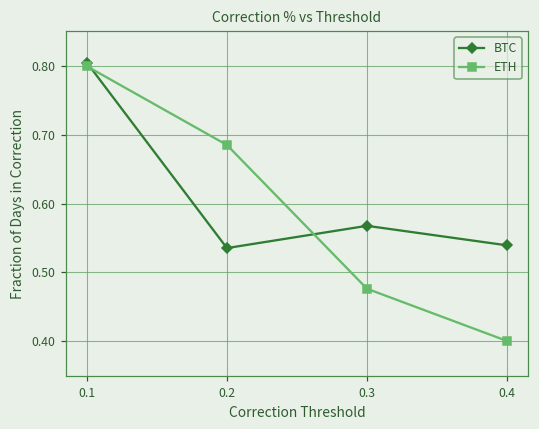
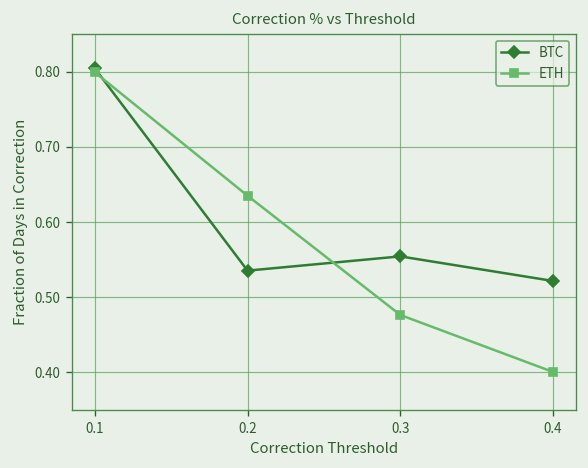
ETH, 0.2: 0.68 -> 0.63
BTC, 0.3: 0.57 -> 0.55
BTC, 0.4: 0.54 -> 0.52
